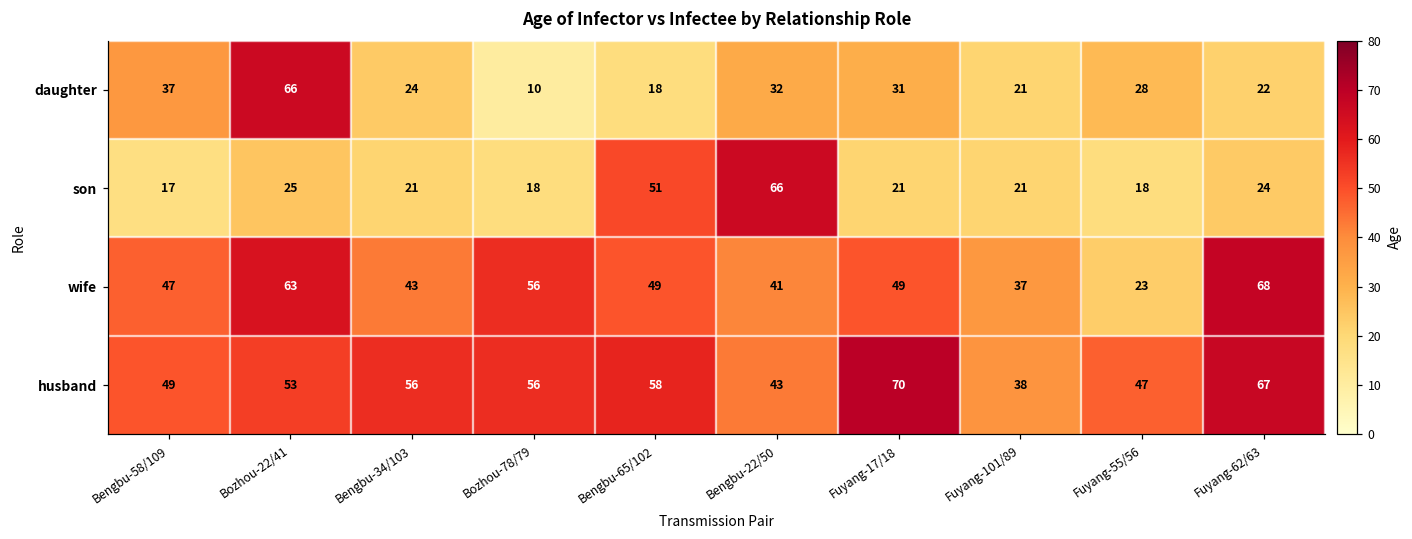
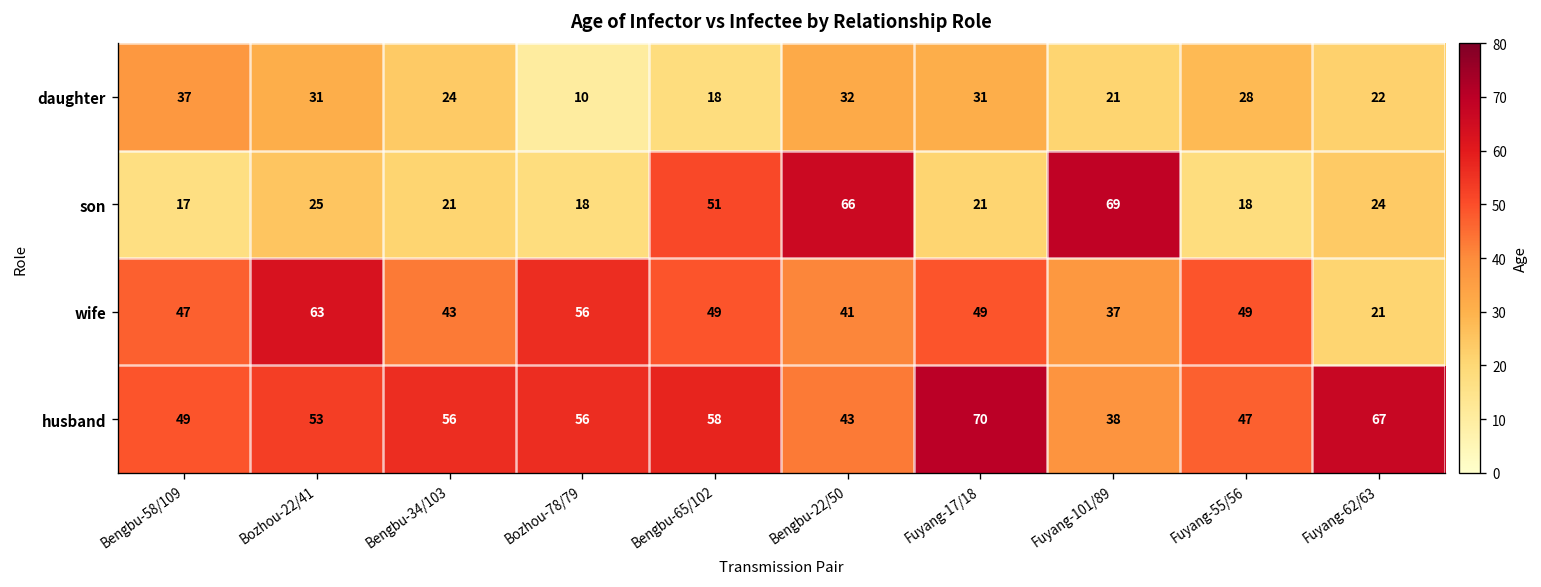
daughter, Bozhou-22/41: 66 -> 31
son, Fuyang-101/89: 21 -> 69
wife, Fuyang-55/56: 23 -> 49
wife, Fuyang-62/63: 68 -> 21
